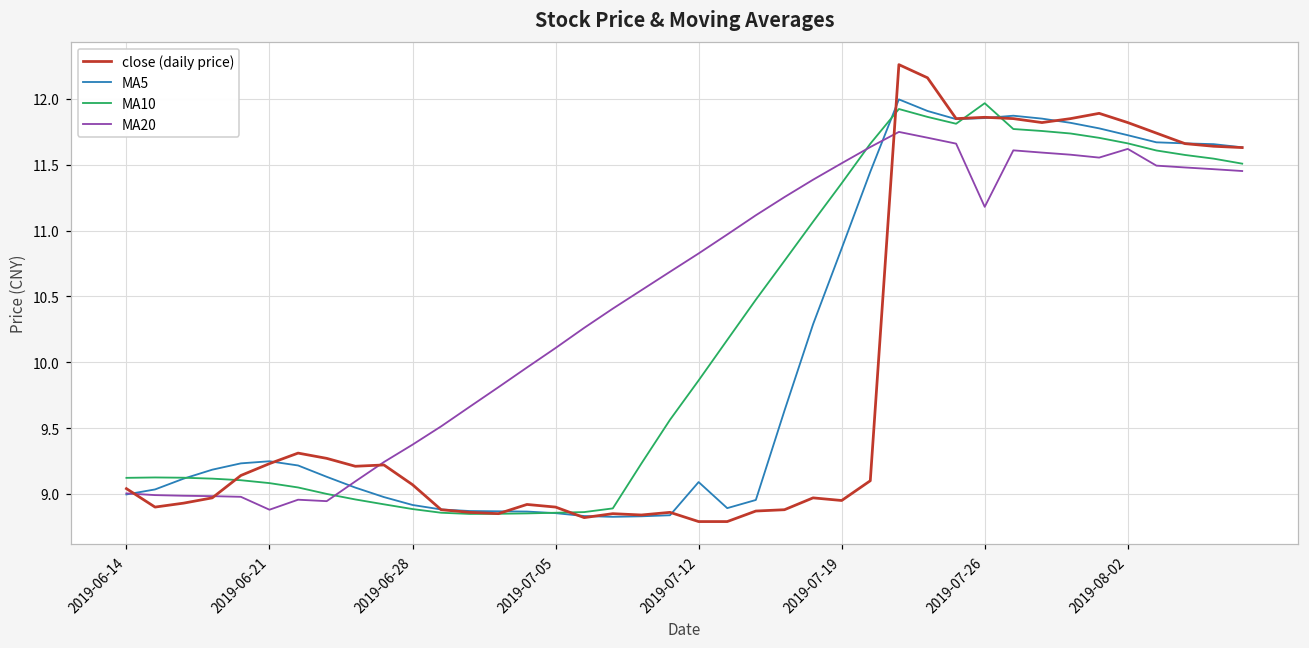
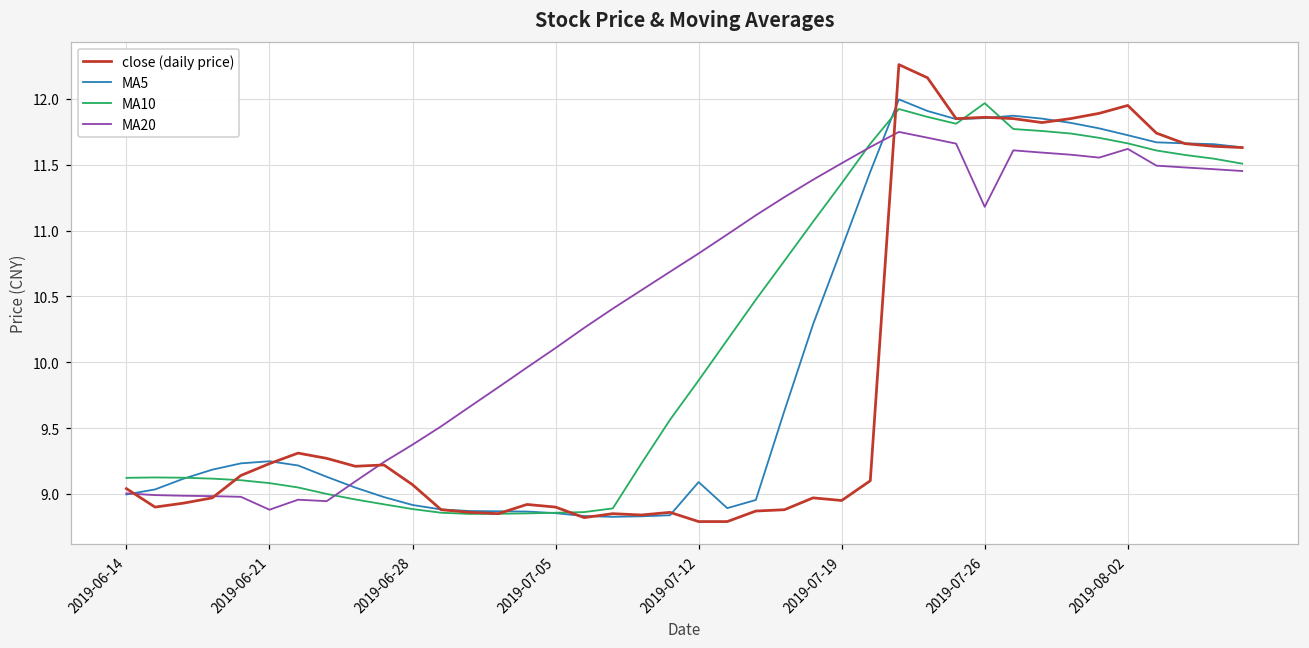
close (daily price), 2019-08-02: 11.82 -> 11.95
